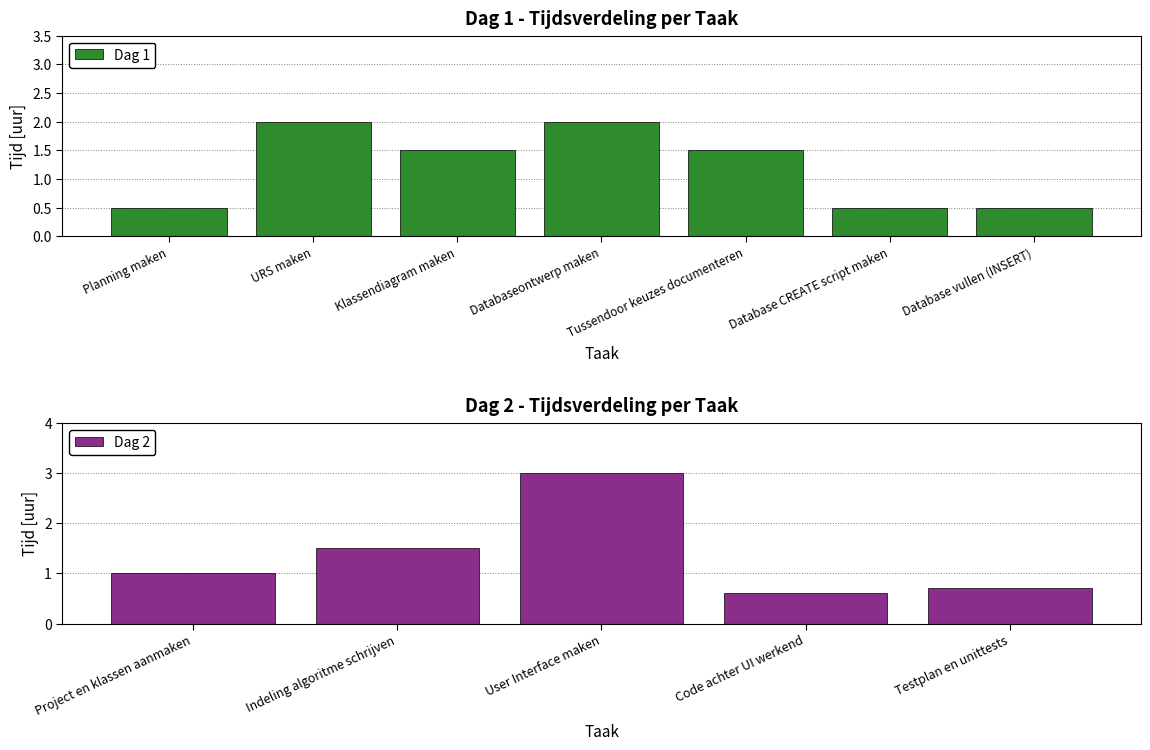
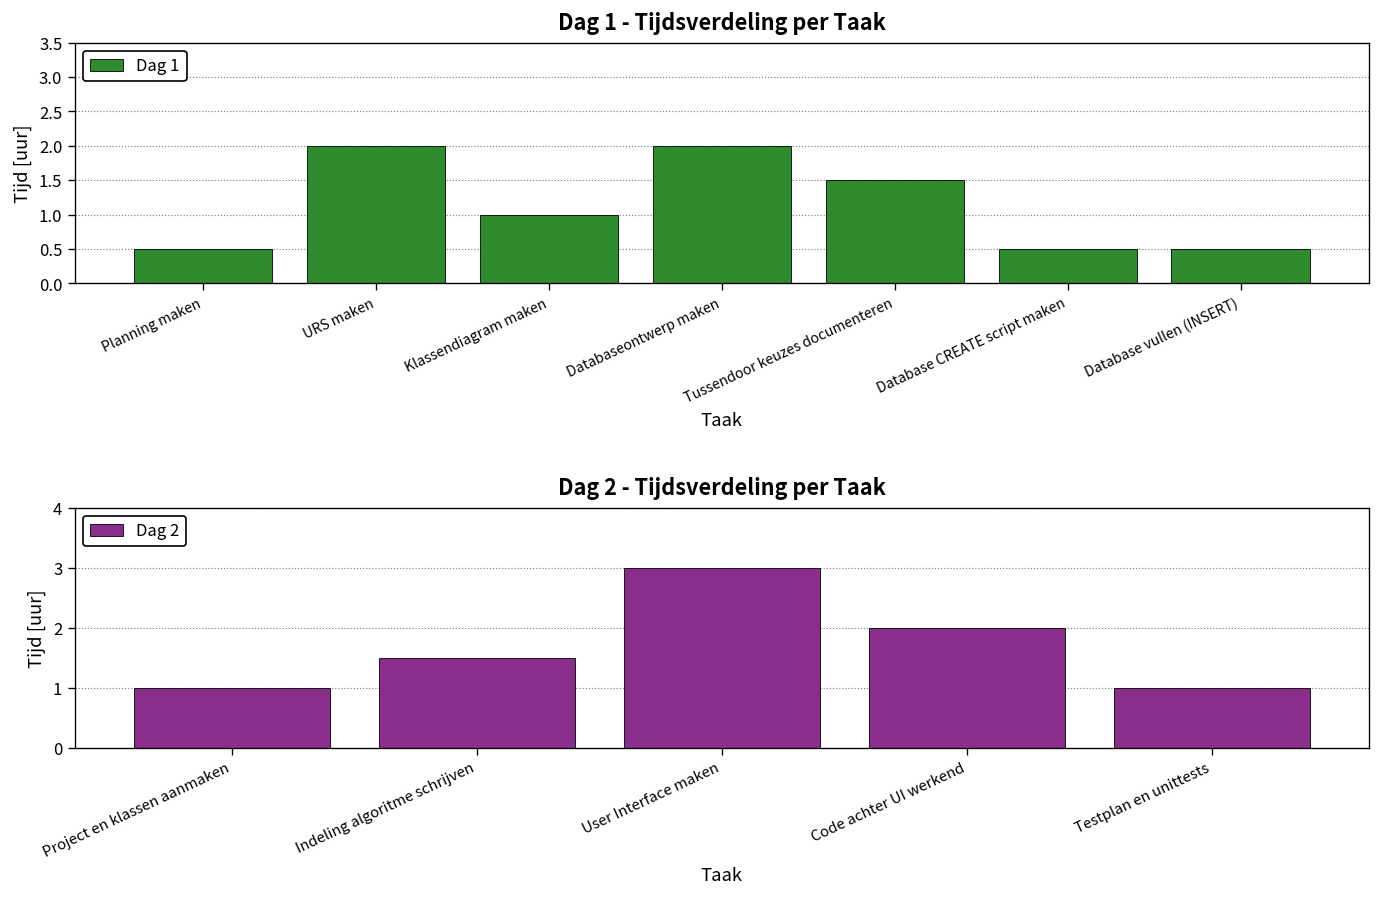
Dag 1 - Tijdsverdeling per Taak, Klassendiagram maken: 1.5 -> 1.0
Dag 2 - Tijdsverdeling per Taak, Code achter UI werkend: 0.6 -> 2.0
Dag 2 - Tijdsverdeling per Taak, Testplan en unittests: 0.7 -> 1.0
